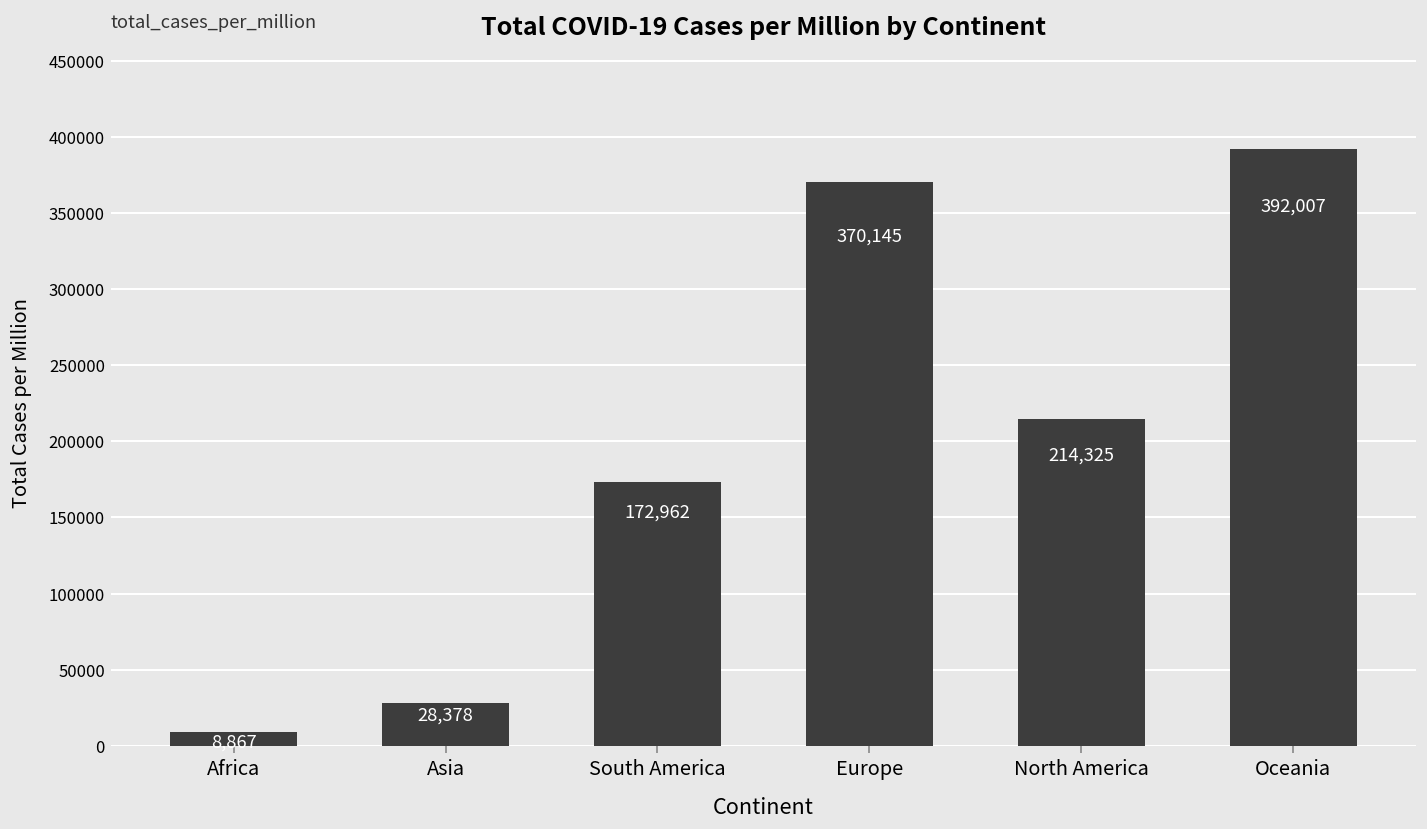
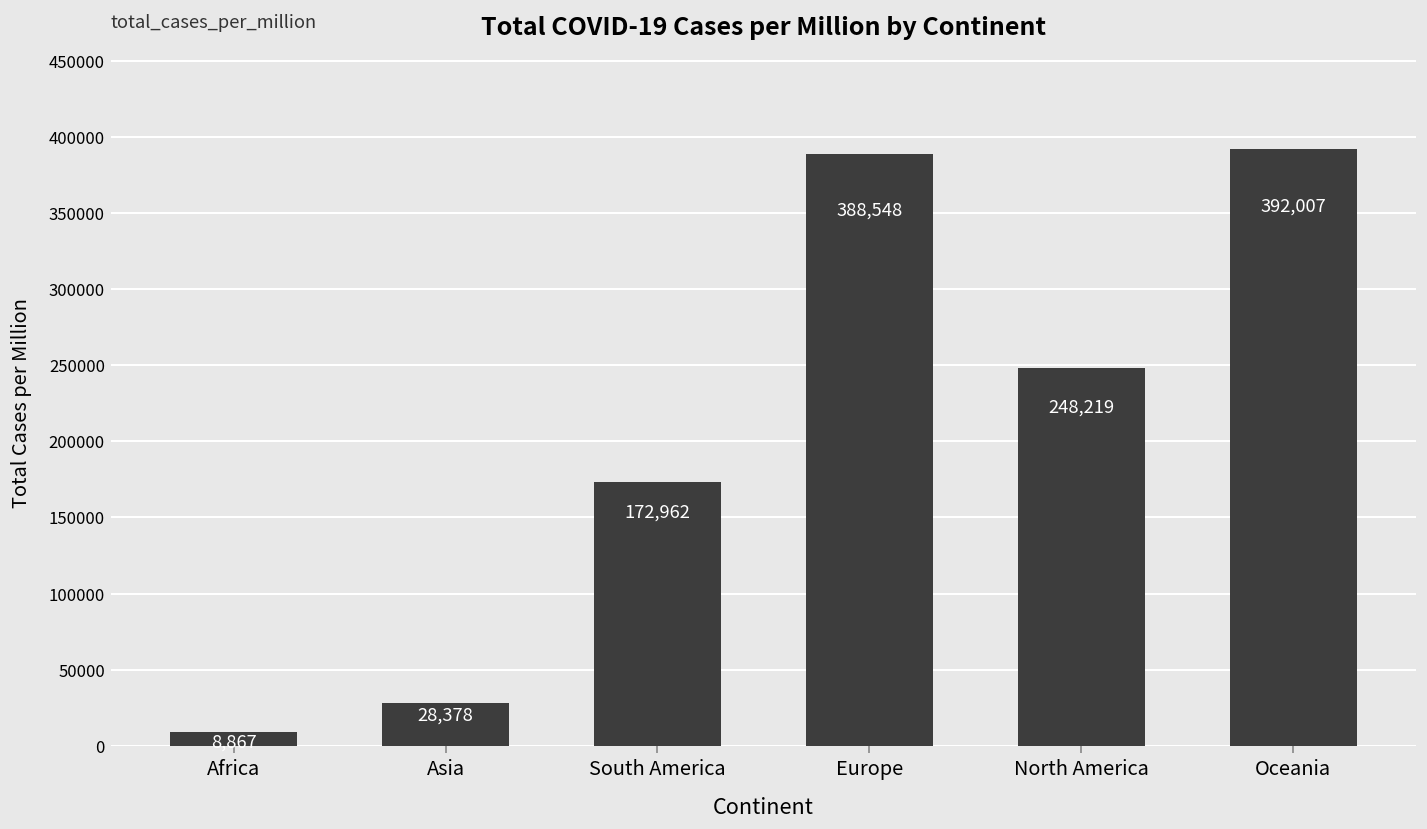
Europe: 370,145 -> 388,548
North America: 214,325 -> 248,219
